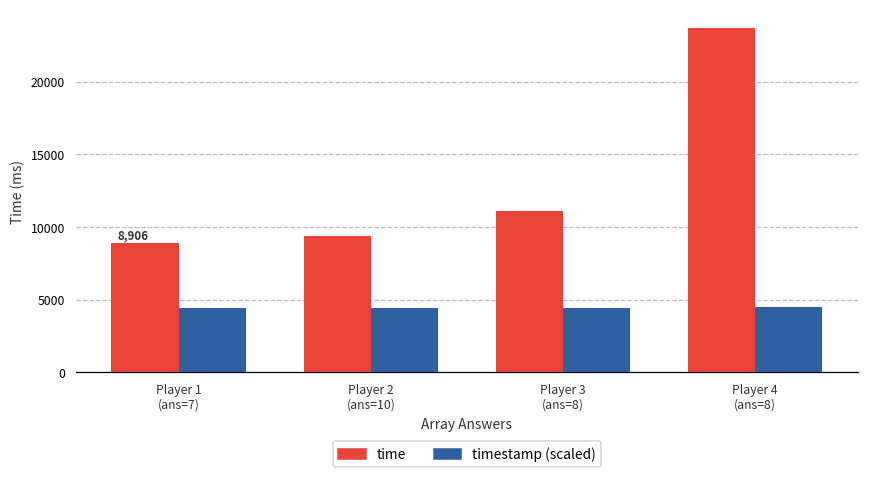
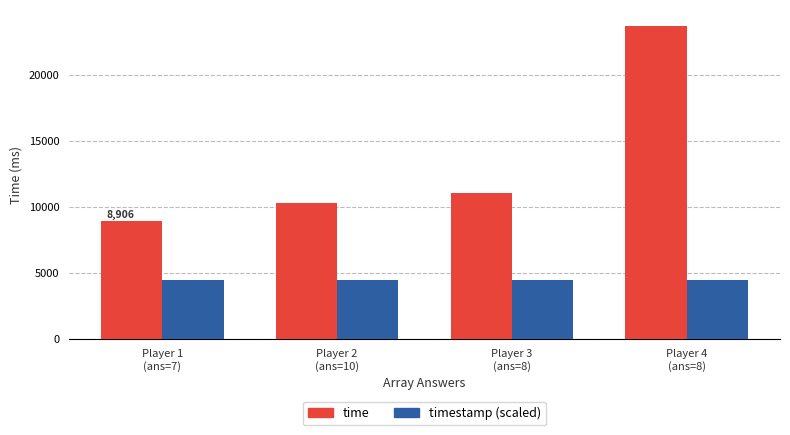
time, Player 2 (ans=10): 9400 -> 10300
